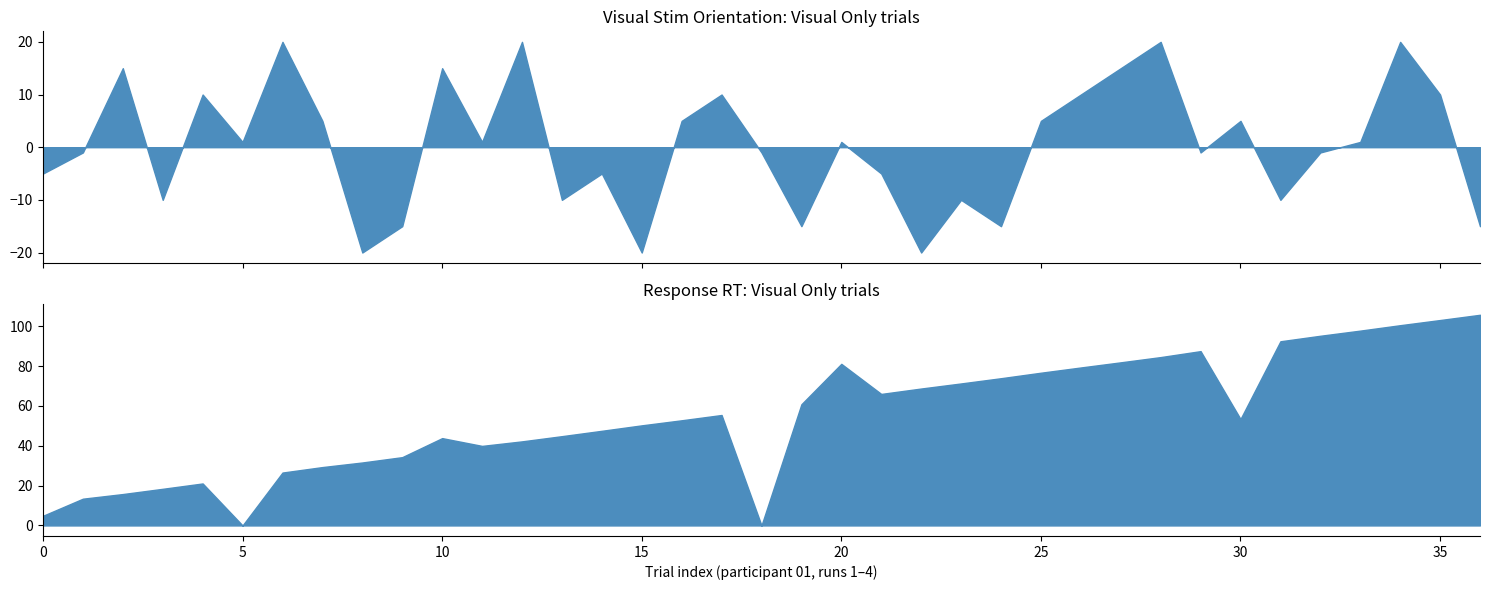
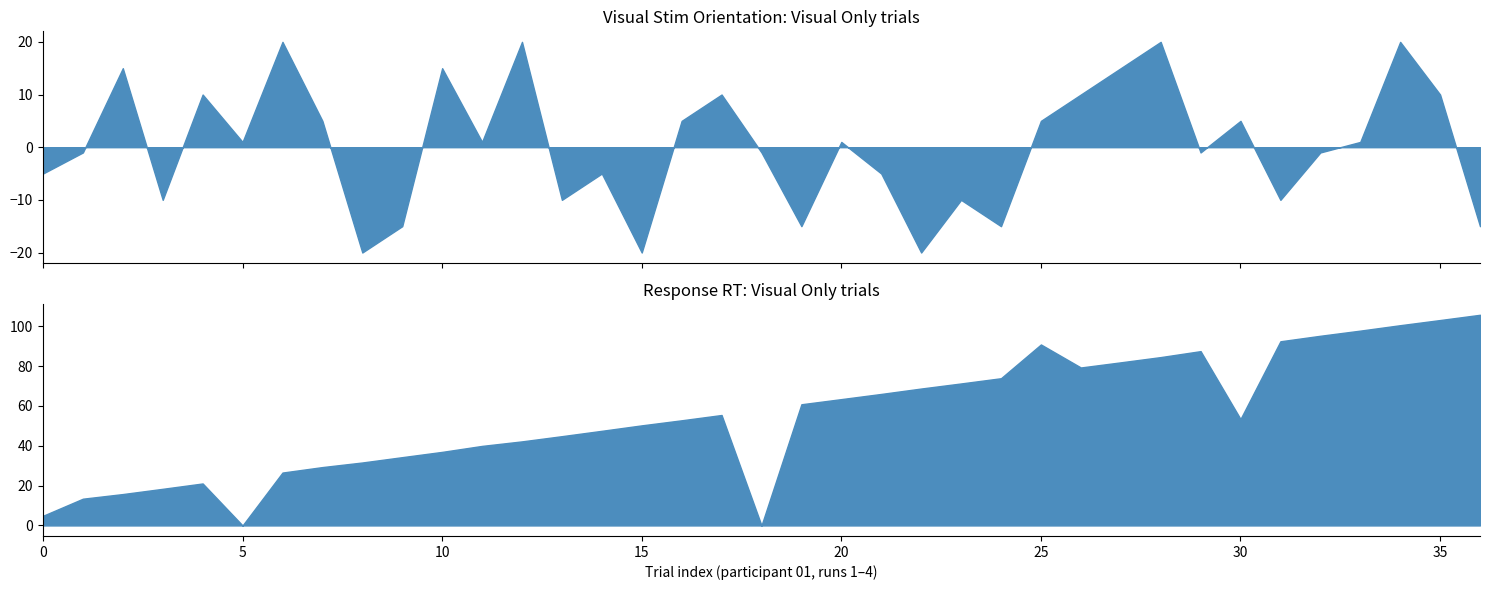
Response RT: Visual Only trials, 10: 44 -> 37
Response RT: Visual Only trials, 20: 81 -> 63
Response RT: Visual Only trials, 25: 77 -> 91
